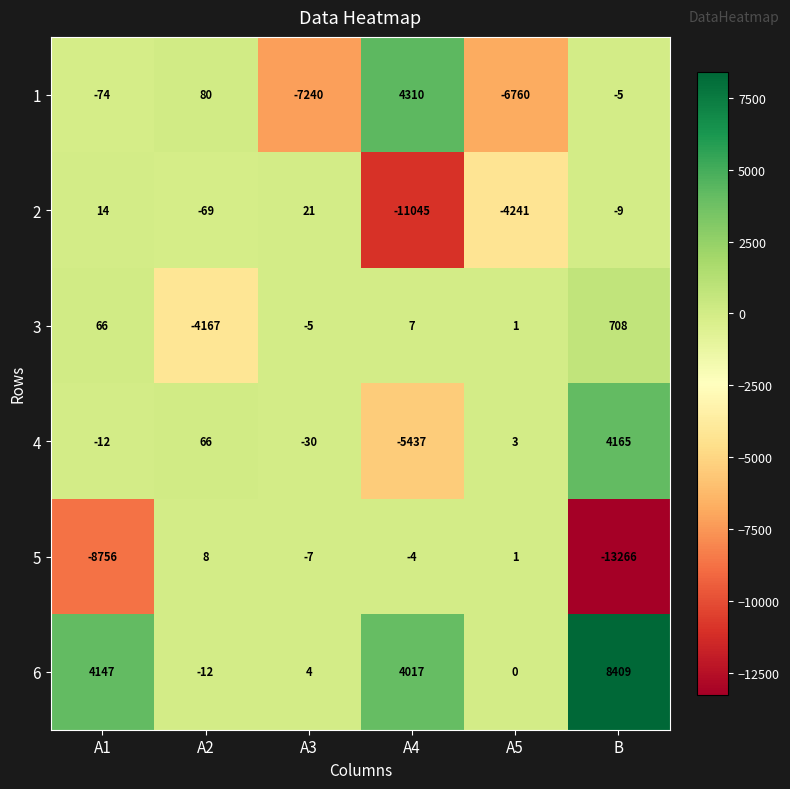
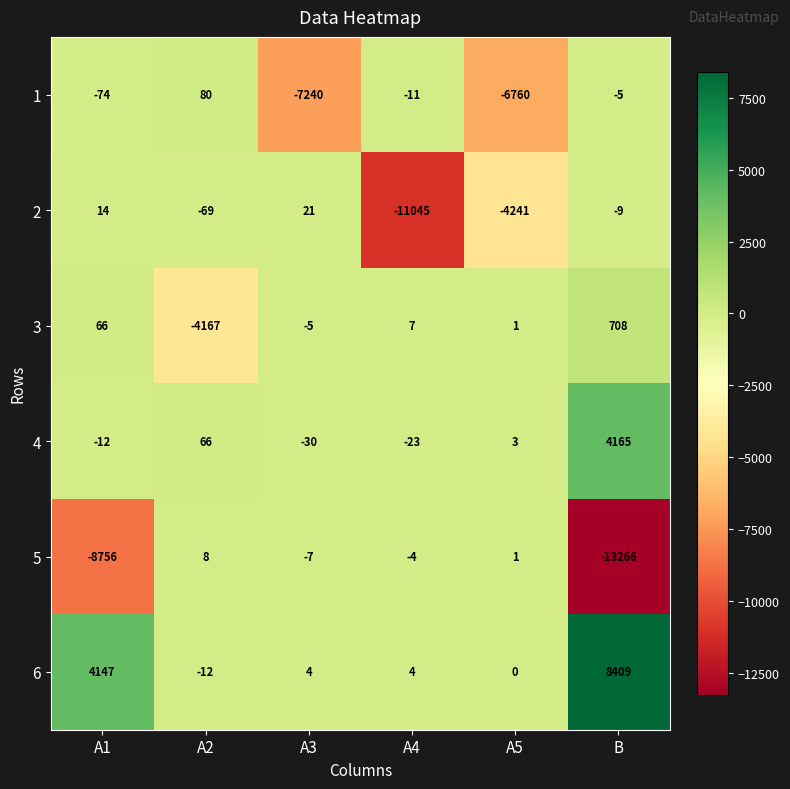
1, A4: 4310 -> -11
4, A4: -5437 -> -23
6, A4: 4017 -> 4
